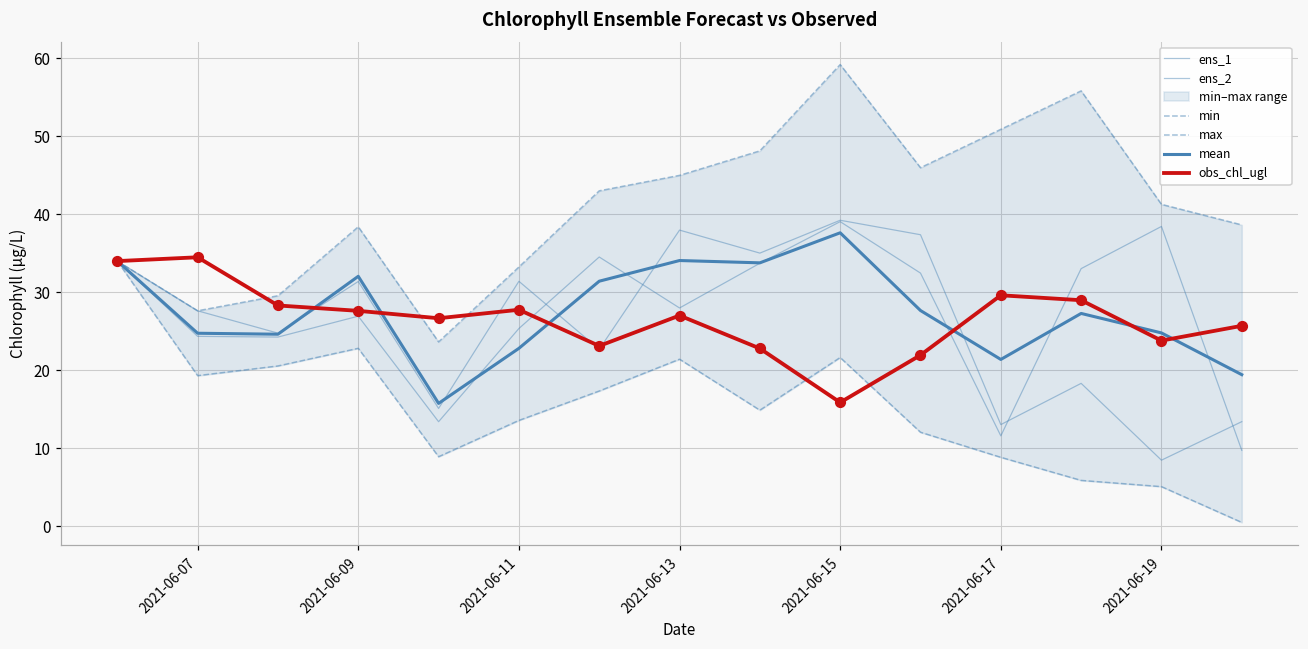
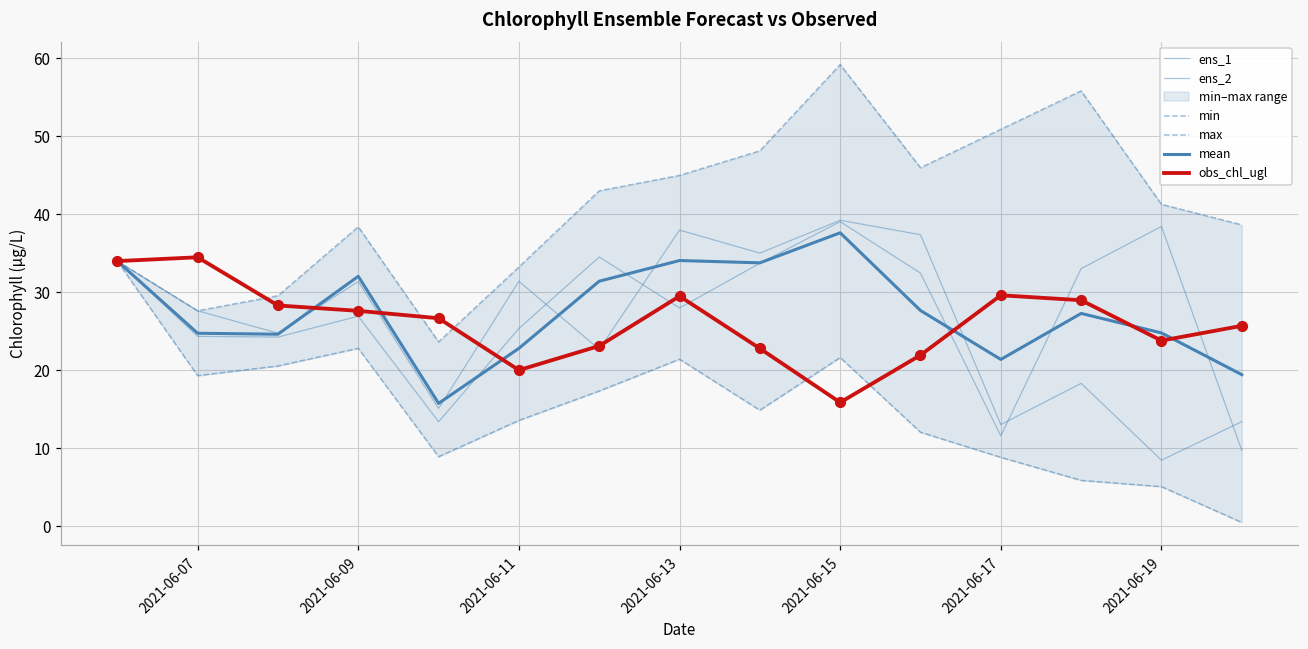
obs_chl_ugl, 2021-06-11: 28 -> 20
obs_chl_ugl, 2021-06-13: 27 -> 29
